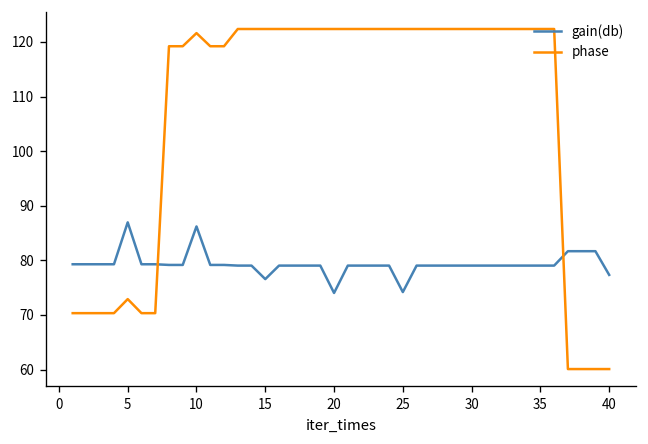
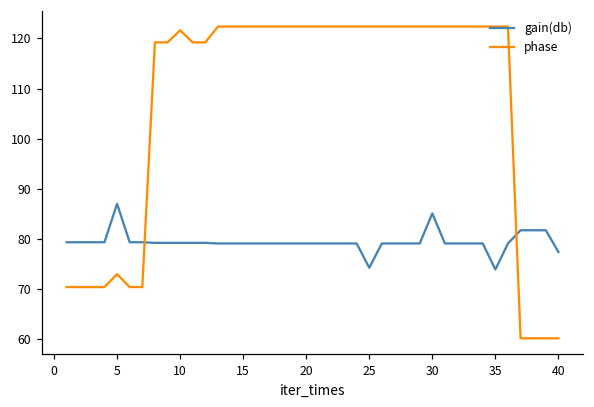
gain(db), 10: 86 -> 79
gain(db), 15: 77 -> 79
gain(db), 20: 74 -> 79
gain(db), 30: 79 -> 85
gain(db), 35: 79 -> 74
